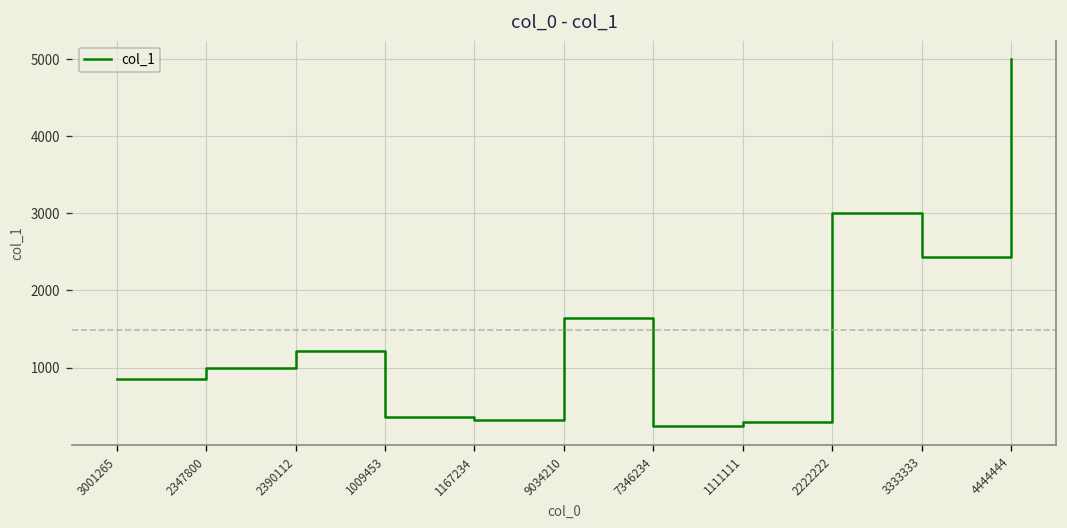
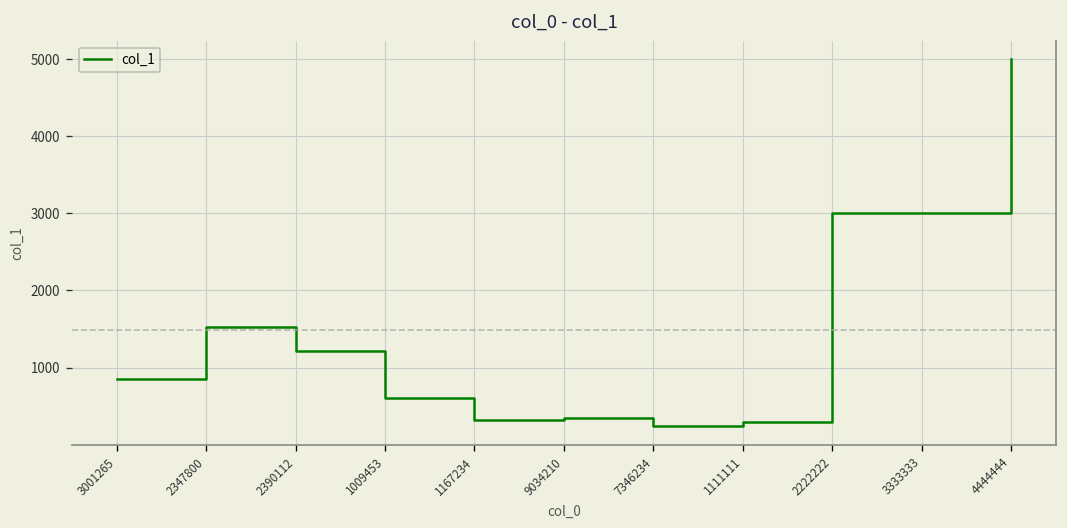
2347800: 1000 -> 1500
1009453: 400 -> 600
9034210: 1600 -> 300
3333333: 2400 -> 3000
